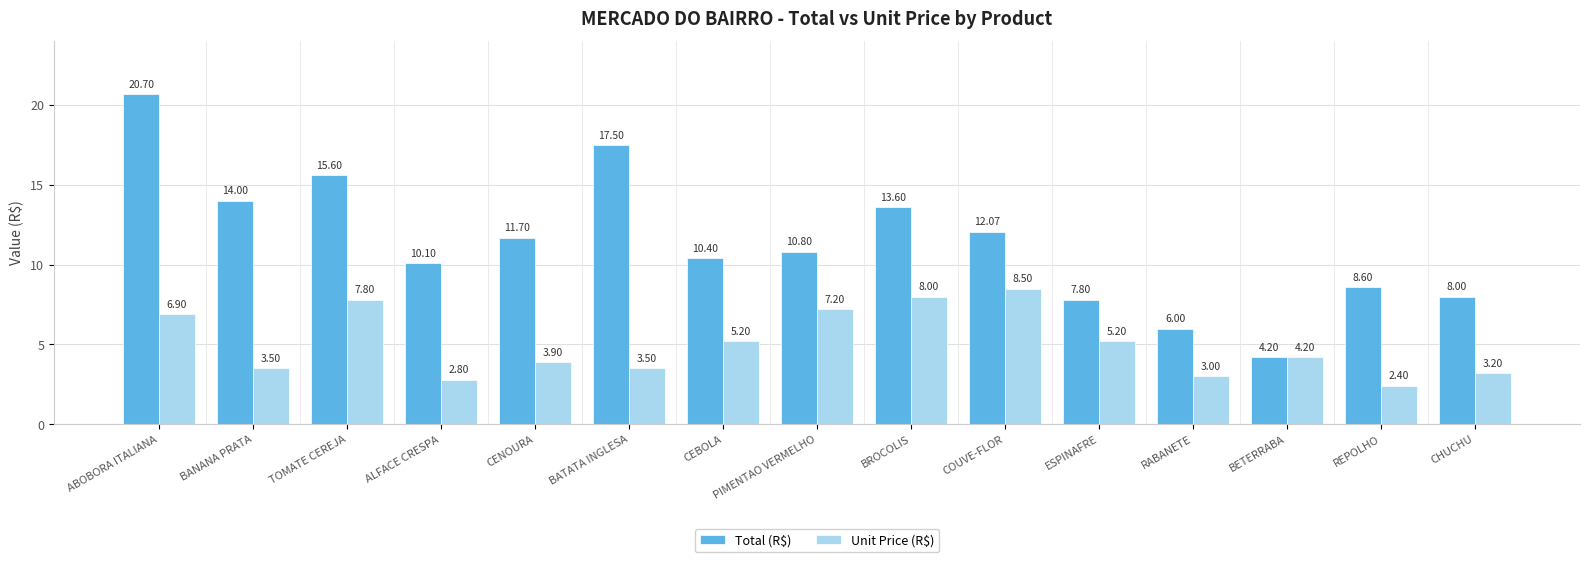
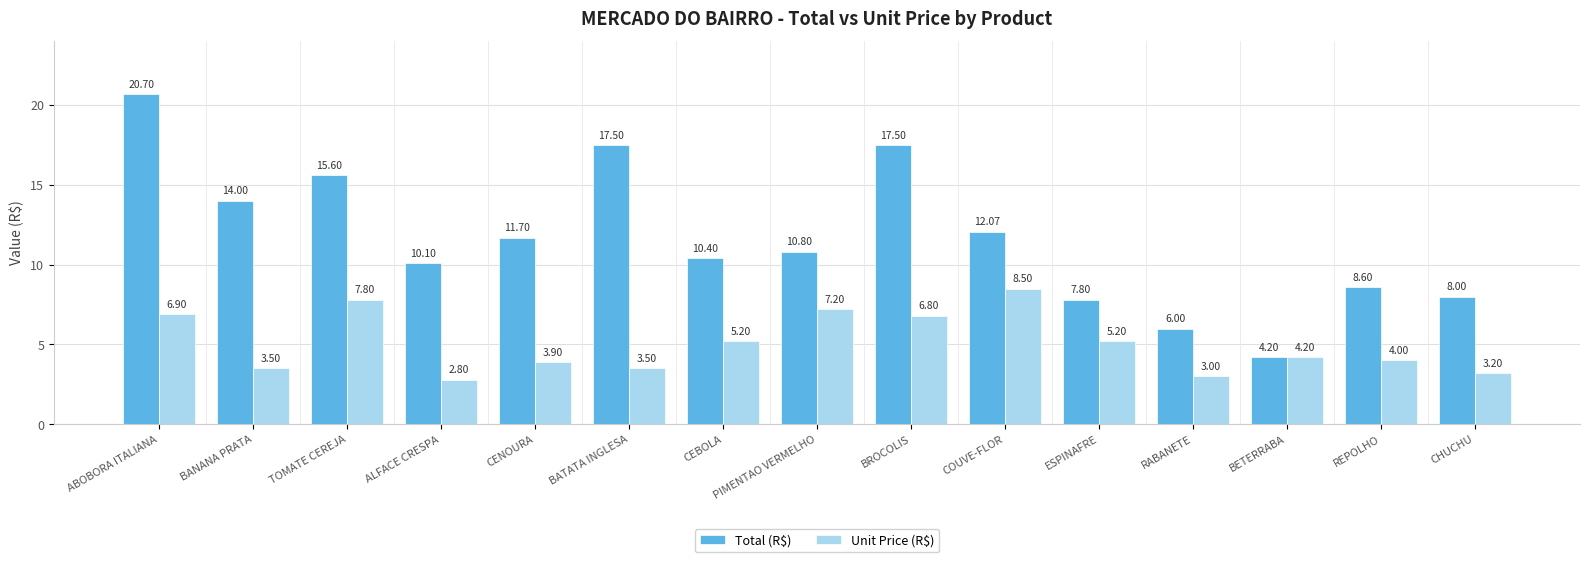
Total (R$), BROCOLIS: 13.60 -> 17.50
Unit Price (R$), BROCOLIS: 8.00 -> 6.80
Unit Price (R$), REPOLHO: 2.40 -> 4.00
